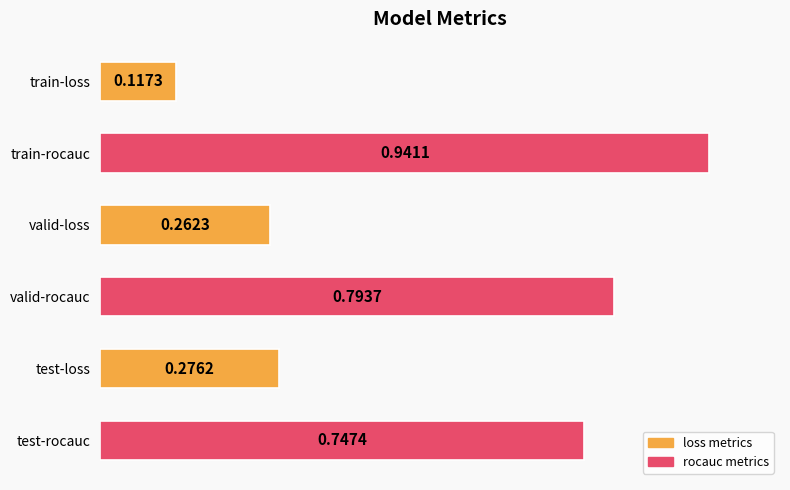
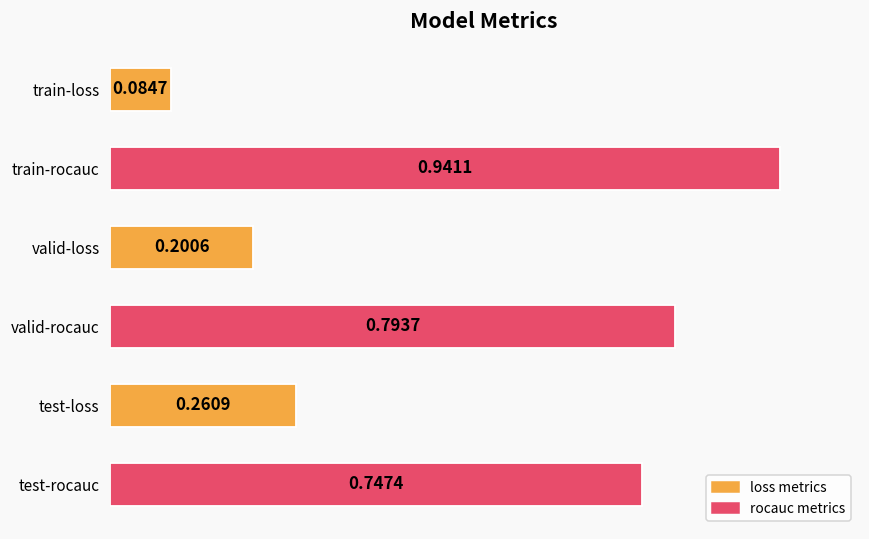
train-loss: 0.1173 -> 0.0847
valid-loss: 0.2623 -> 0.2006
test-loss: 0.2762 -> 0.2609
